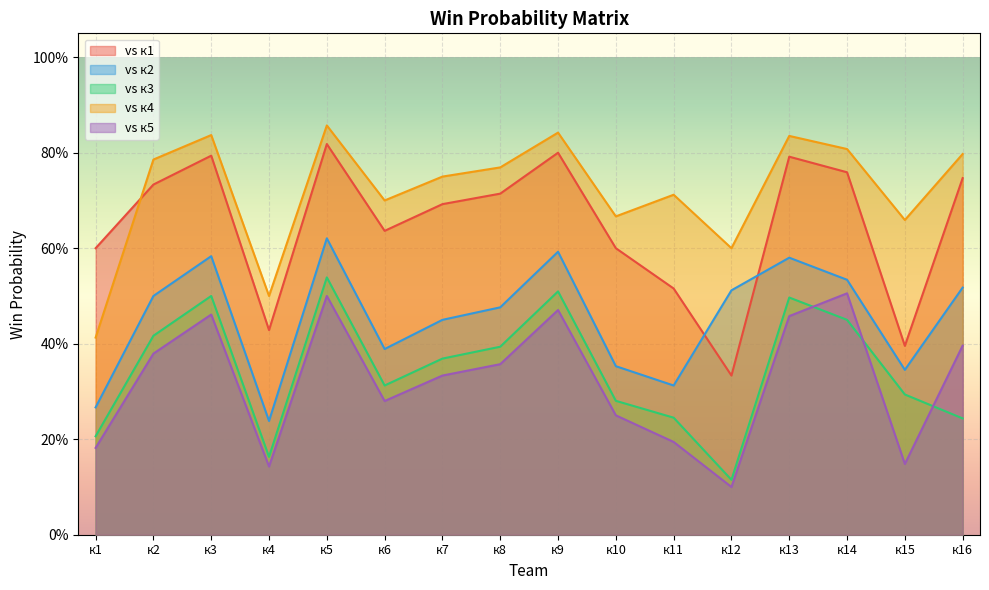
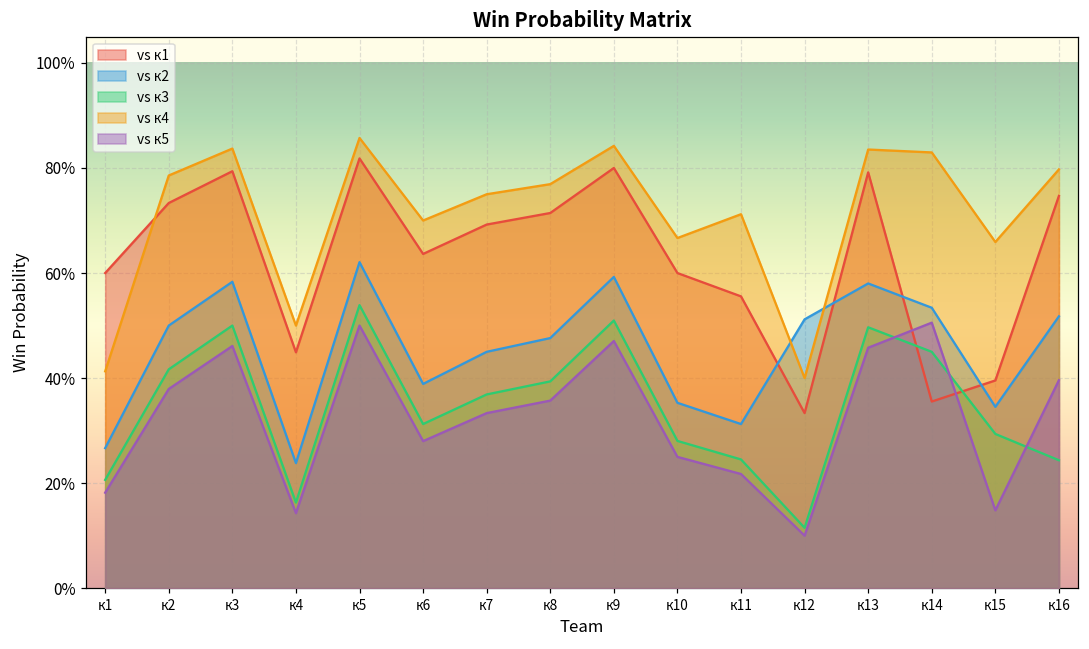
vs к1, к4: 43% -> 45%
vs к1, к11: 52% -> 56%
vs к5, к11: 19% -> 22%
vs к4, к12: 60% -> 40%
vs к1, к14: 76% -> 36%
vs к4, к14: 81% -> 83%
